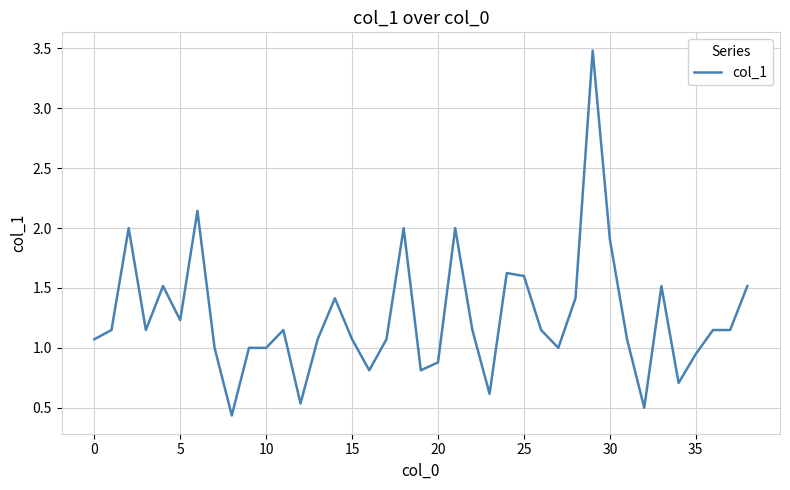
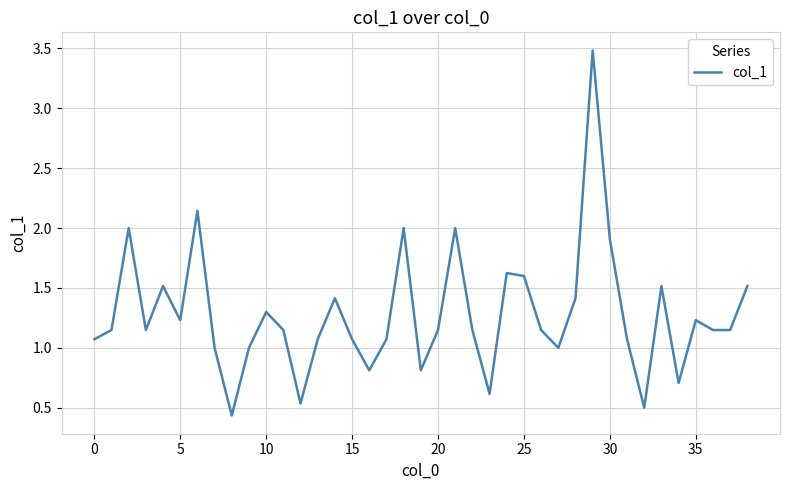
10: 1.0 -> 1.3
20: 0.88 -> 1.15
35: 0.95 -> 1.23
